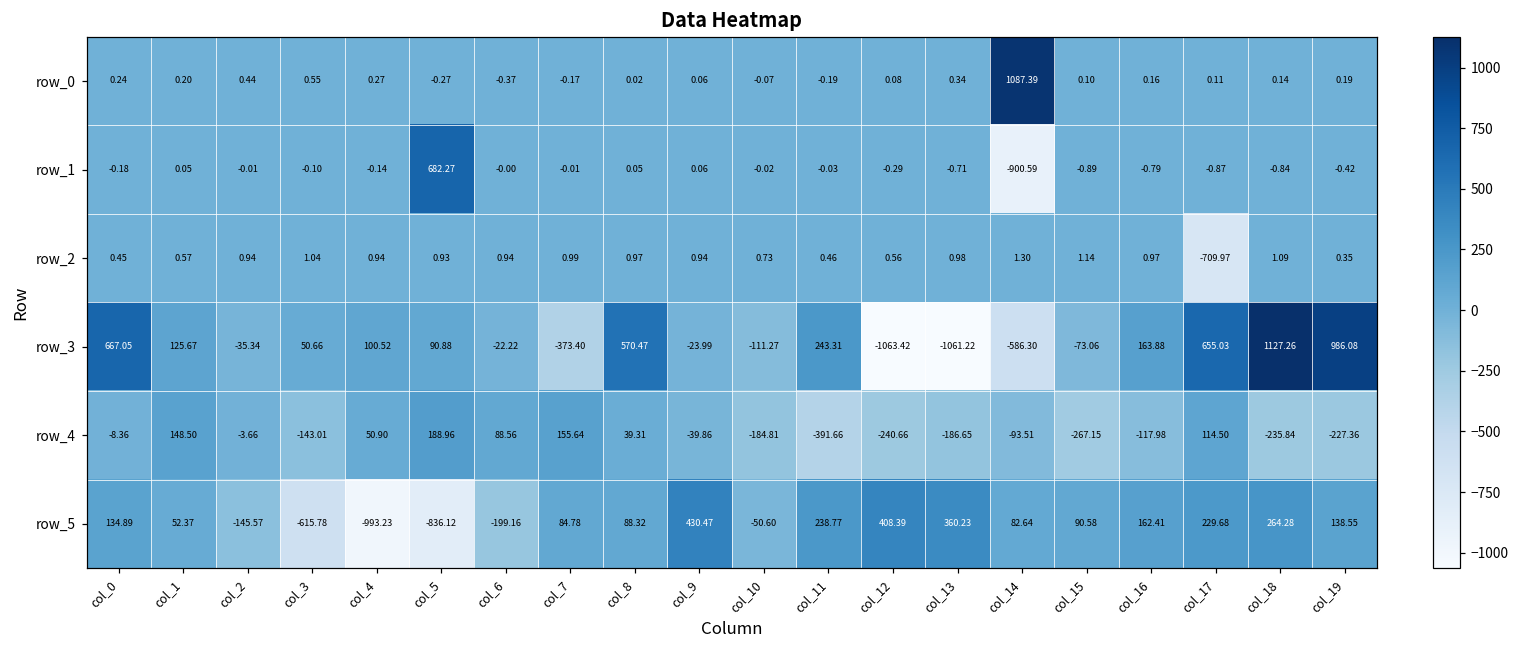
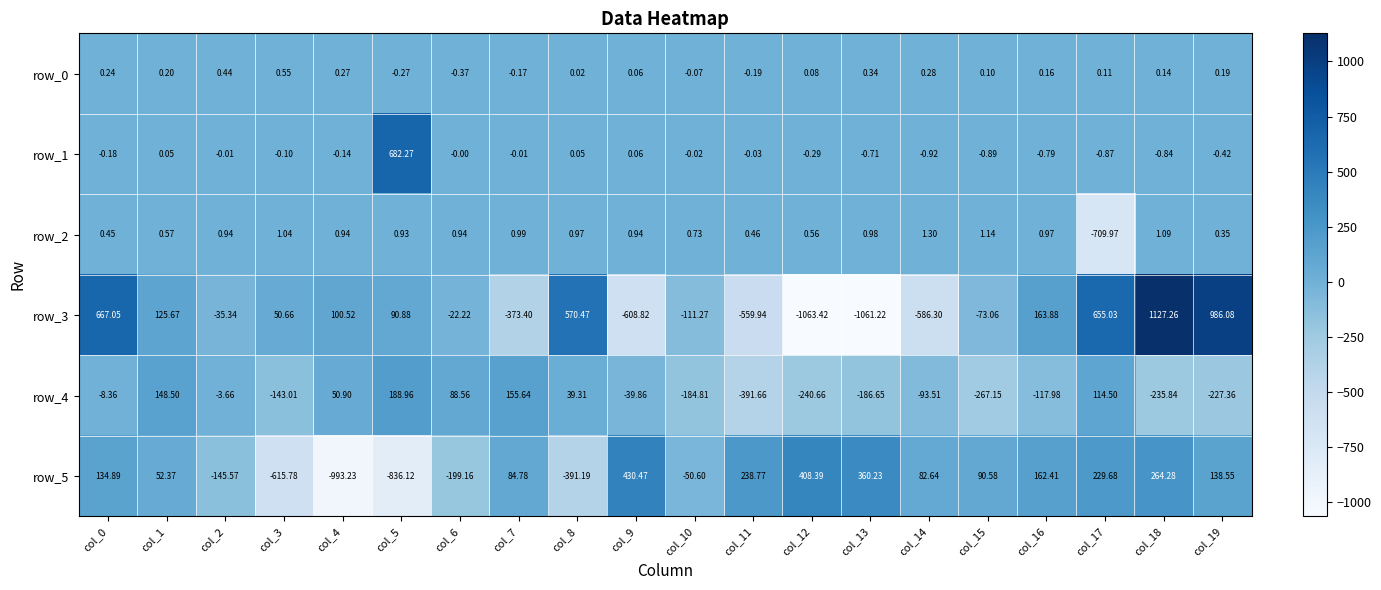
row_0, col_14: 1087.39 -> 0.28
row_1, col_14: -900.59 -> -0.92
row_3, col_9: -23.99 -> -608.82
row_3, col_11: 243.31 -> -559.94
row_5, col_8: 88.32 -> -391.19
